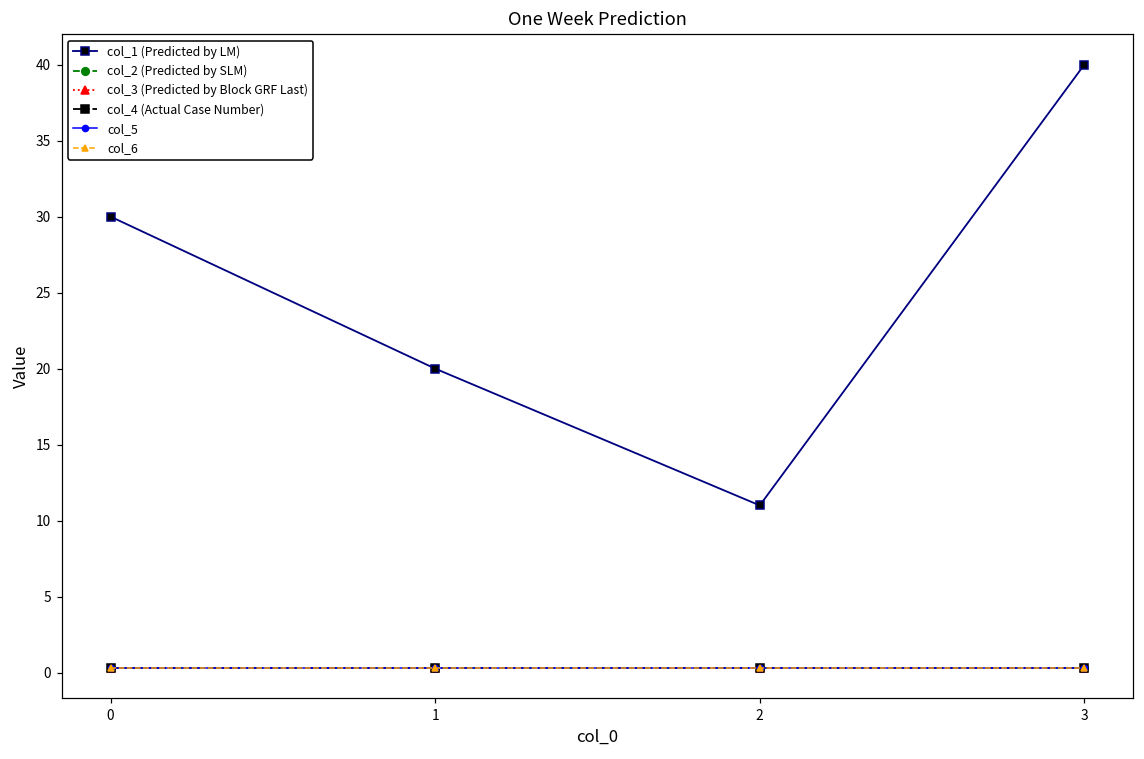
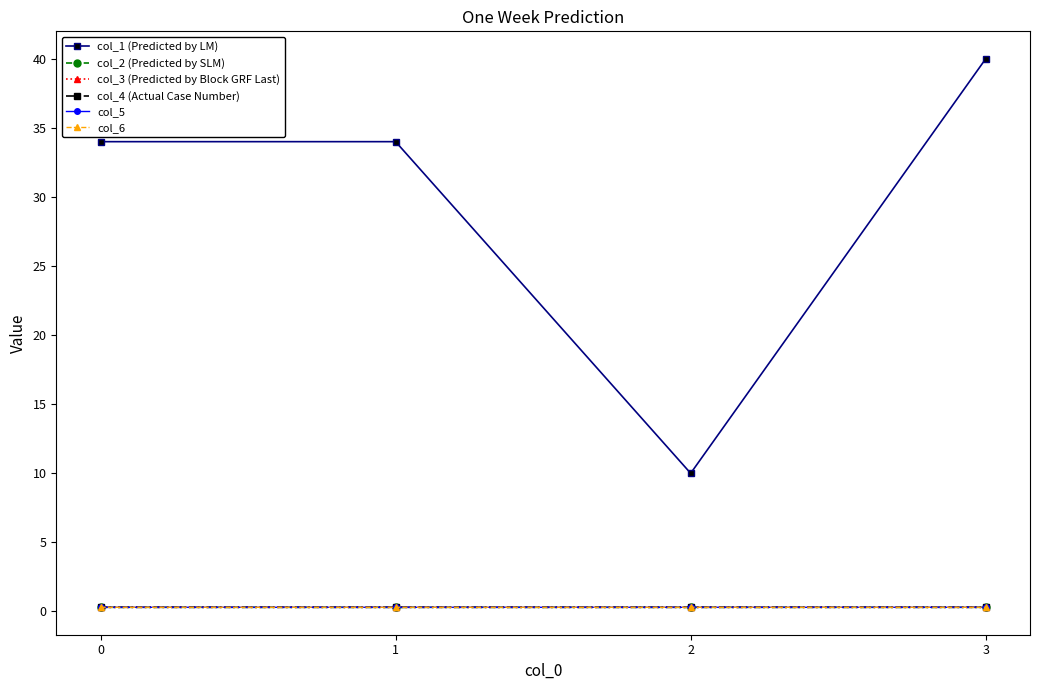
col_1 (Predicted by LM), 0: 30 -> 34
col_1 (Predicted by LM), 1: 20 -> 34
col_1 (Predicted by LM), 2: 11 -> 10
